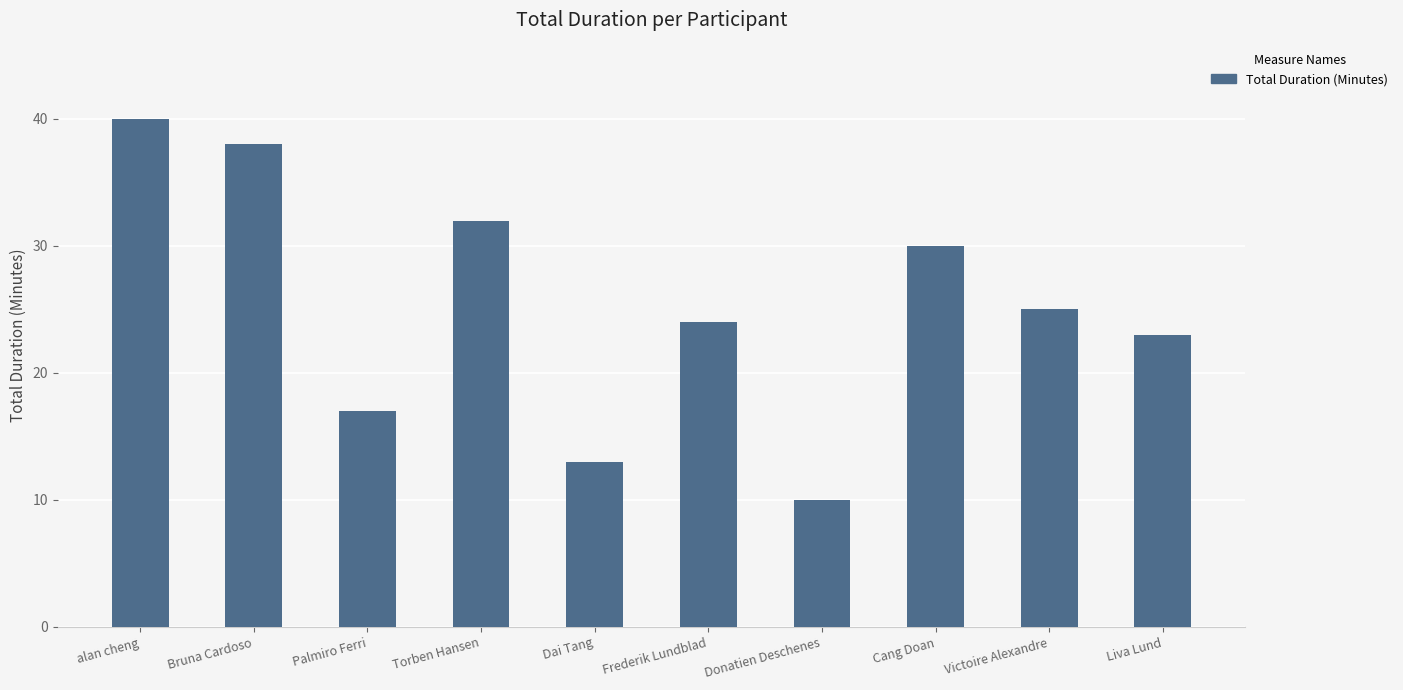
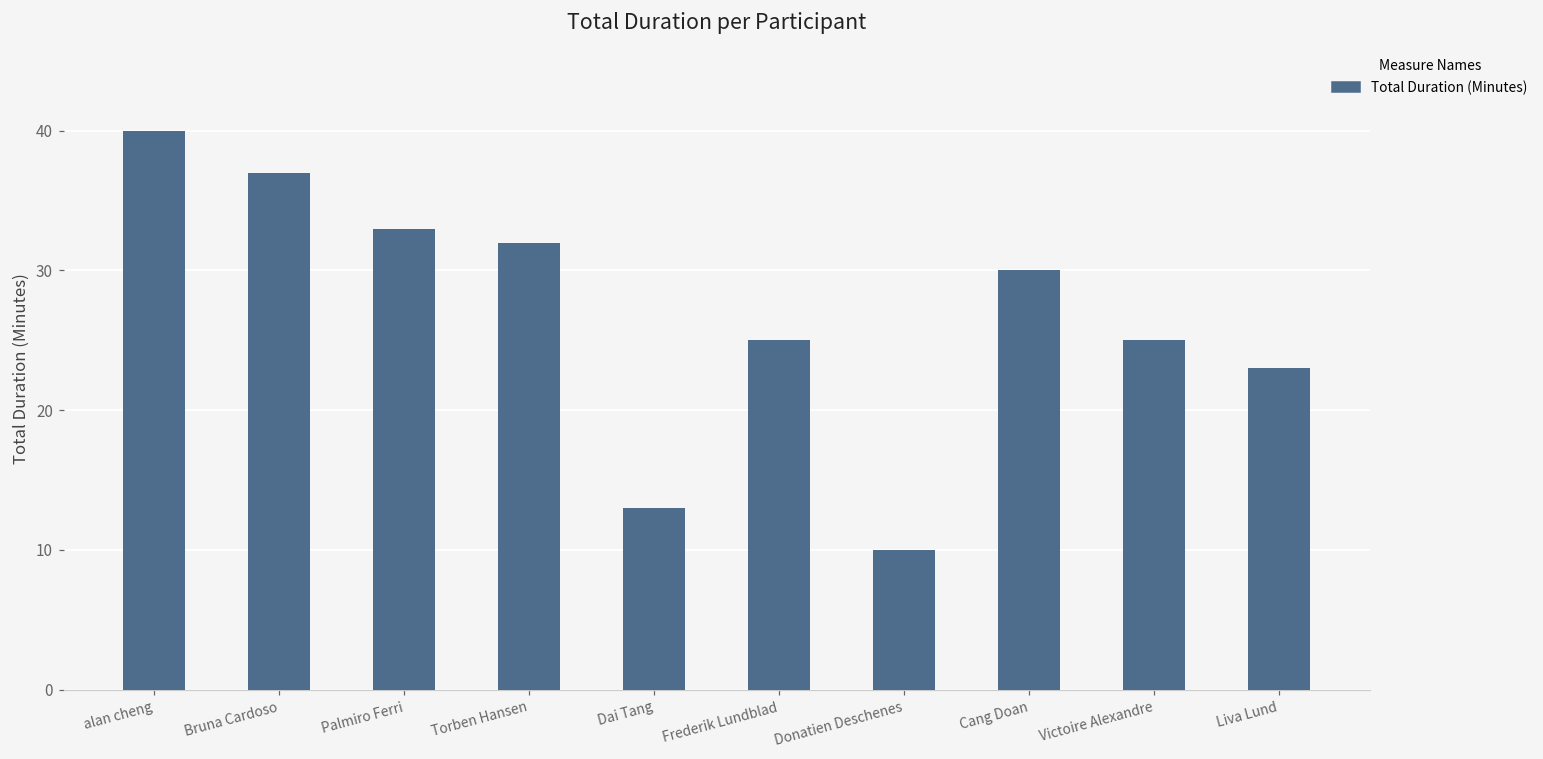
Bruna Cardoso: 38 -> 37
Palmiro Ferri: 17 -> 33
Frederik Lundblad: 24 -> 25
